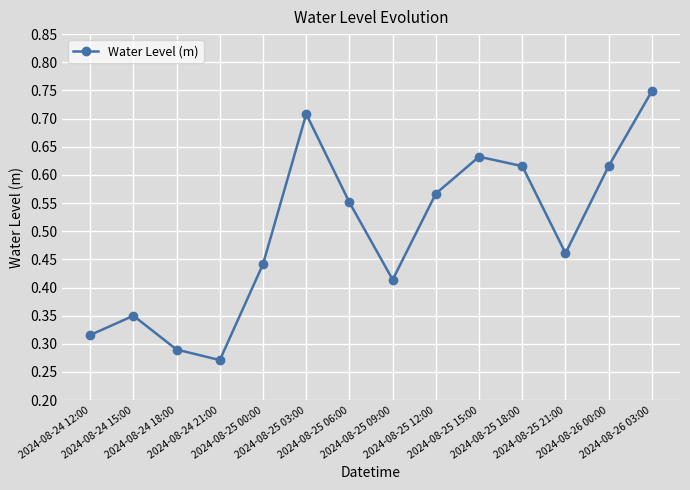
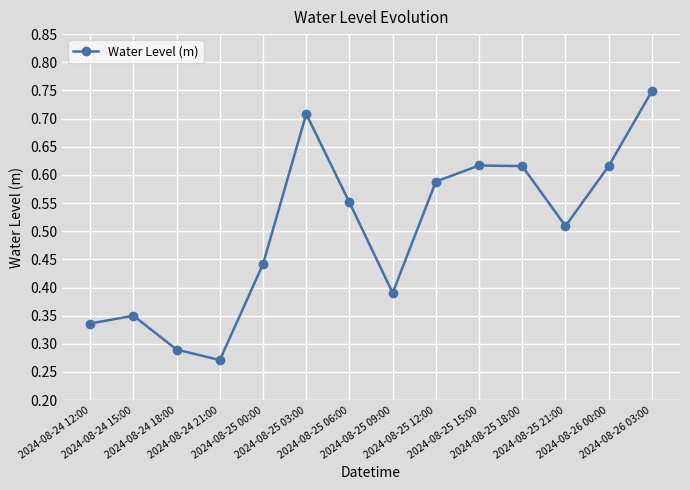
2024-08-24 12:00: 0.32 -> 0.34
2024-08-25 09:00: 0.41 -> 0.39
2024-08-25 12:00: 0.57 -> 0.59
2024-08-25 15:00: 0.63 -> 0.62
2024-08-25 21:00: 0.46 -> 0.51
